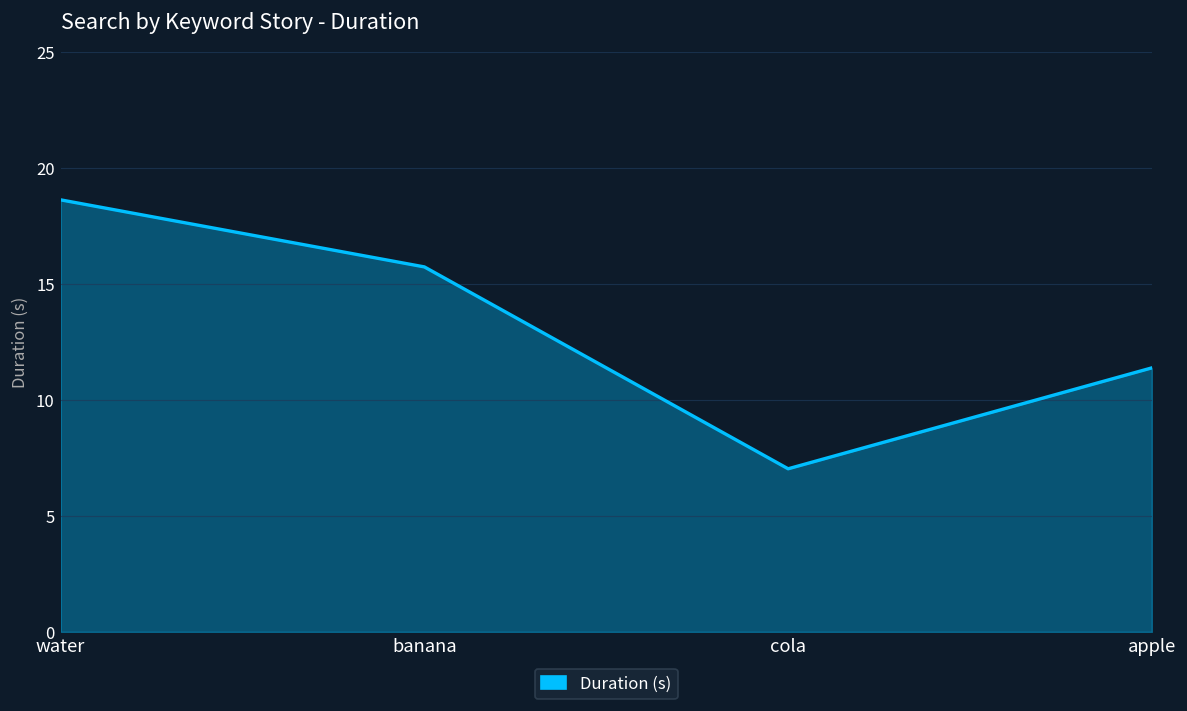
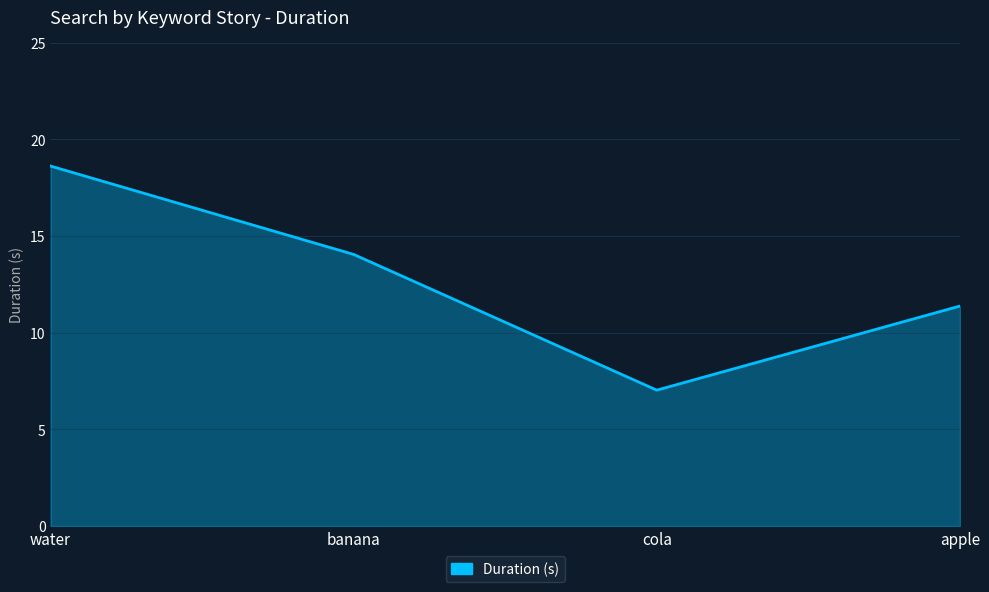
banana: 15.7 -> 14.1
